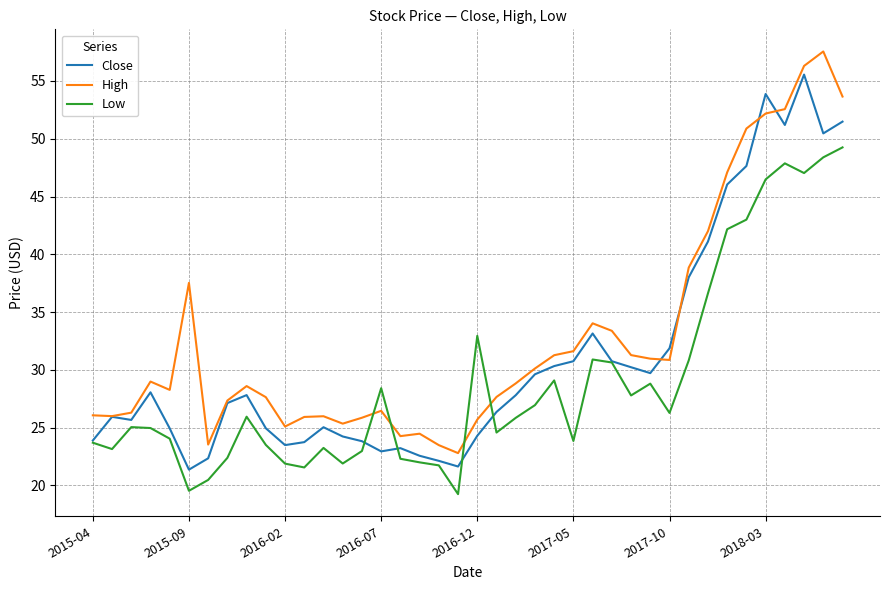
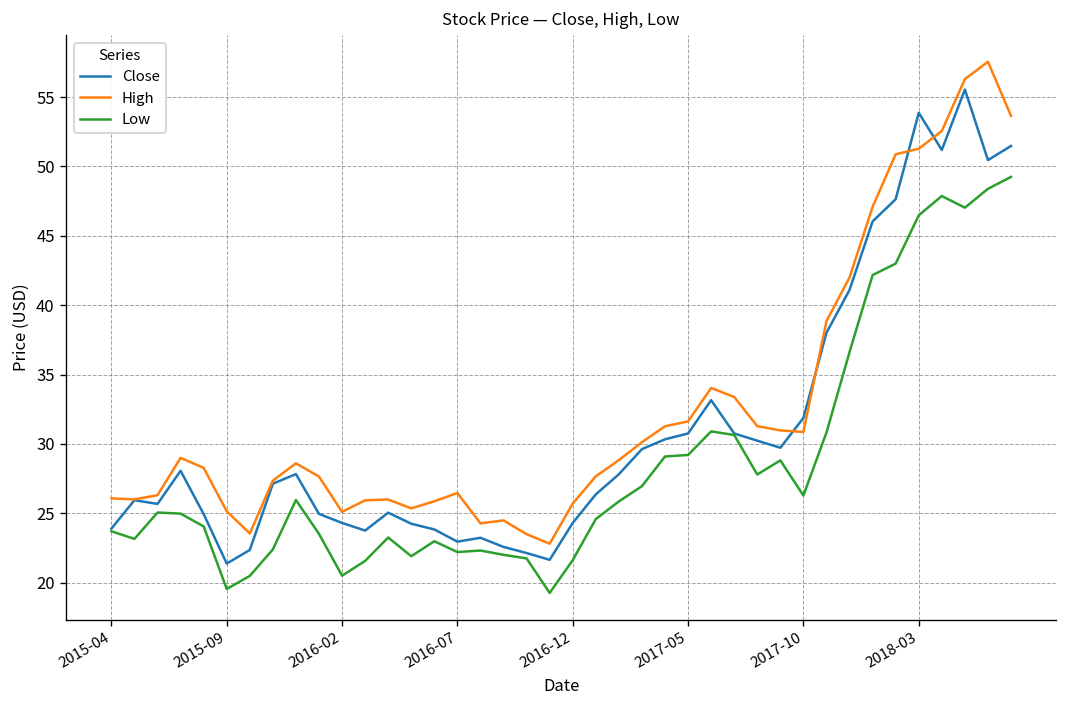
High, 2015-09: 37.5 -> 25.1
Close, 2016-02: 23.5 -> 24.3
Low, 2016-02: 21.9 -> 20.5
Low, 2016-07: 28.4 -> 22.2
Low, 2016-12: 32.9 -> 21.6
Low, 2017-05: 23.9 -> 29.2
High, 2018-03: 52.2 -> 51.3
